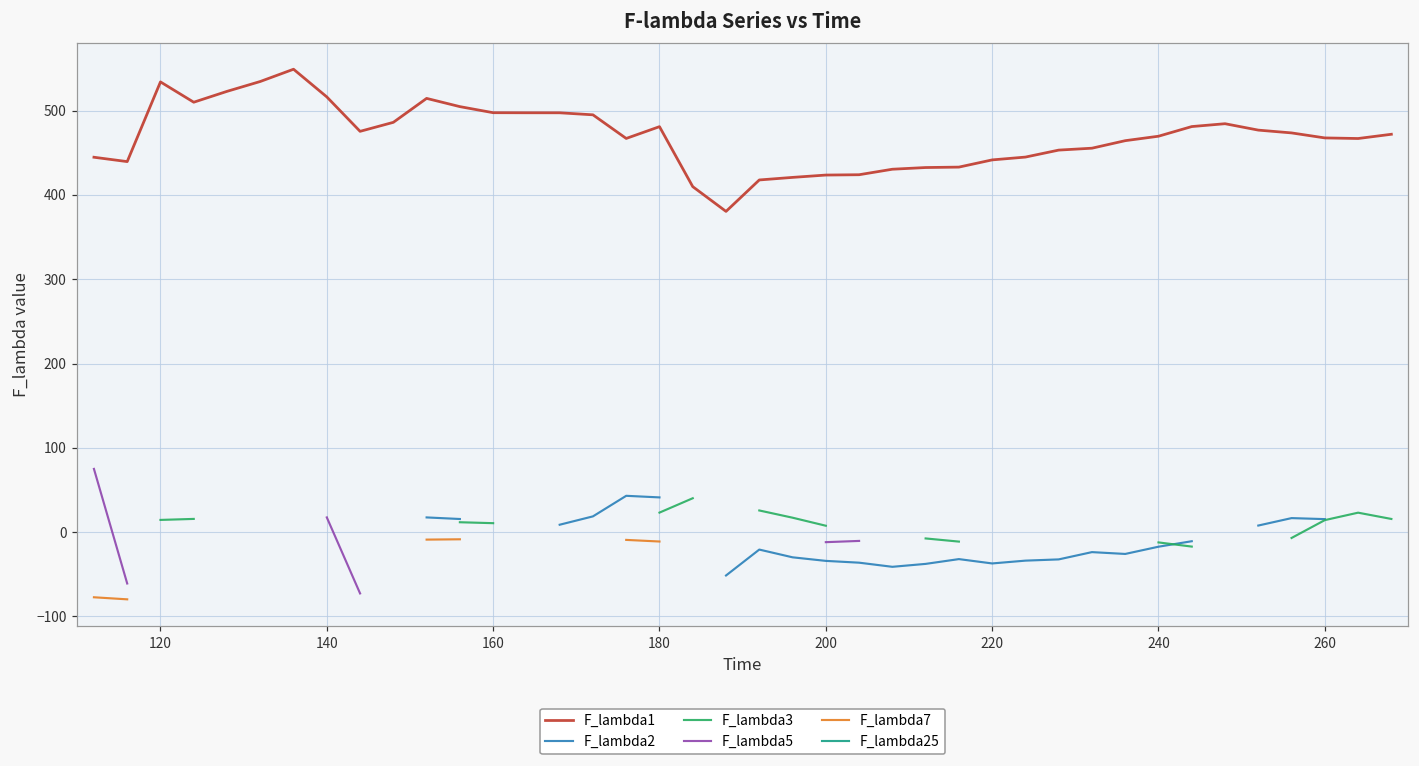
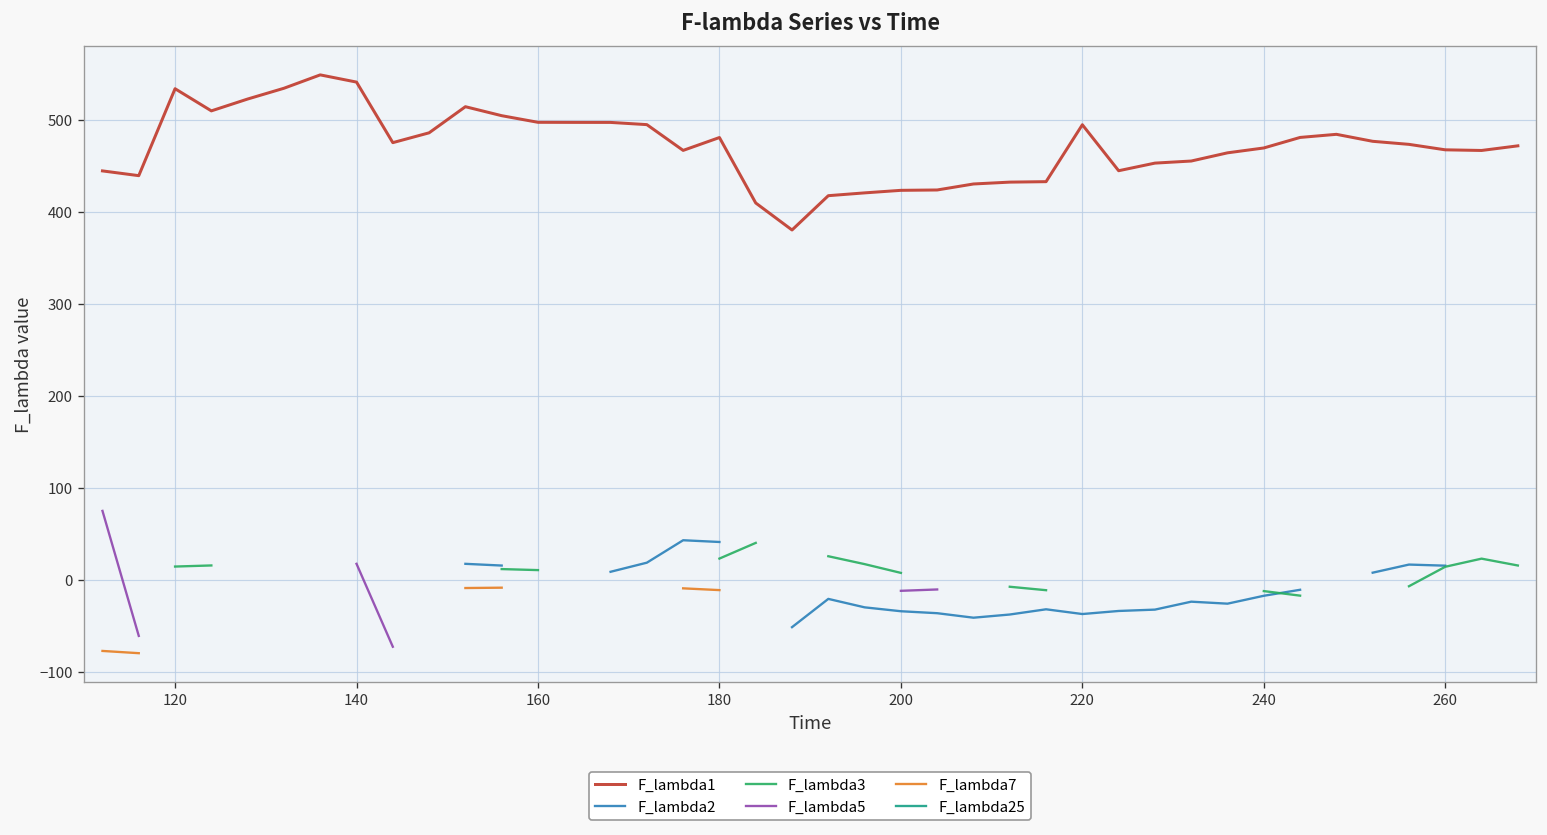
F_lambda1, 140: 520 -> 540
F_lambda1, 220: 440 -> 490
